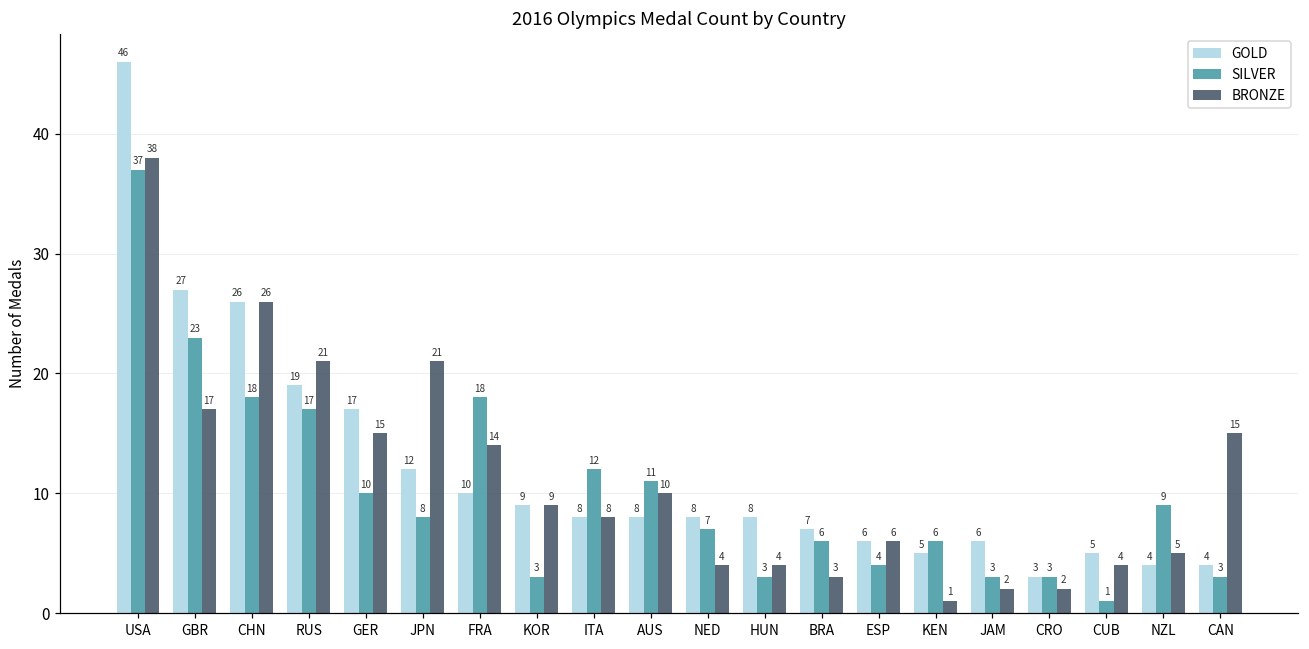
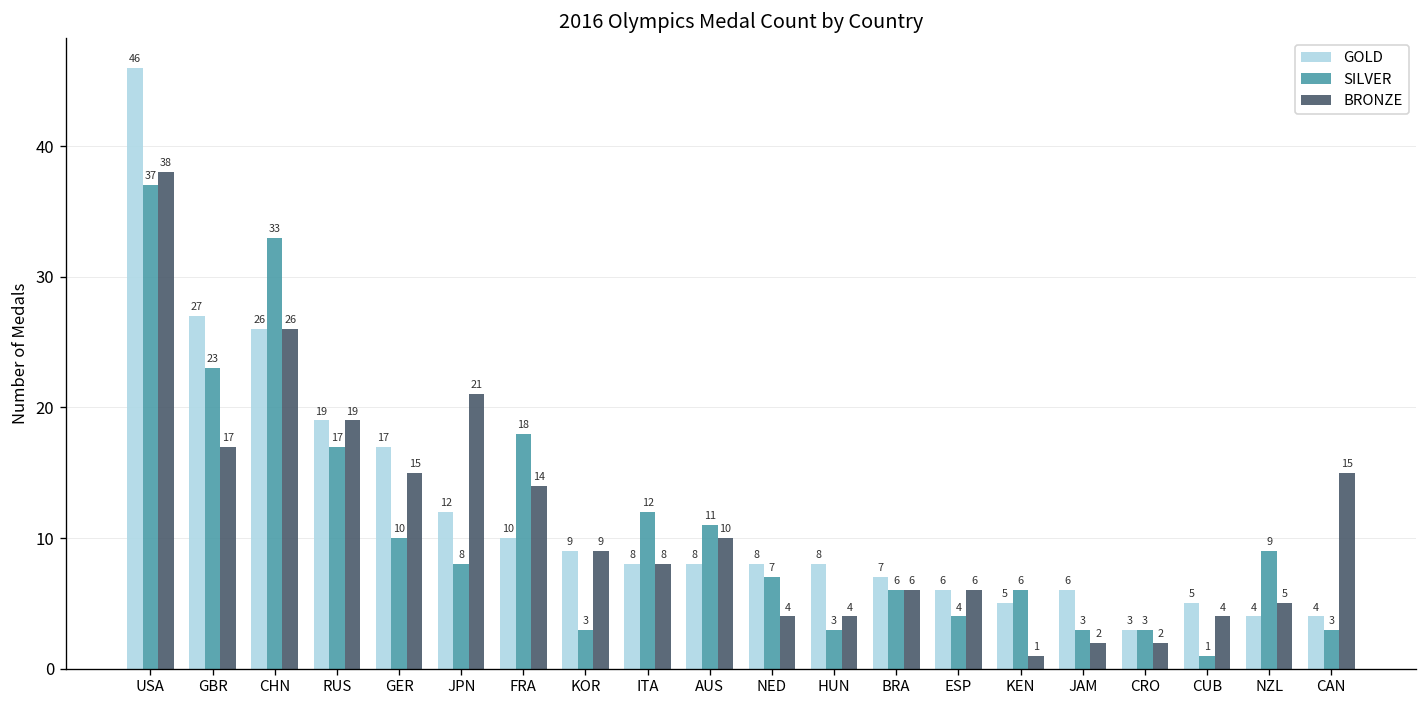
SILVER, CHN: 18 -> 33
BRONZE, RUS: 21 -> 19
BRONZE, BRA: 3 -> 6
